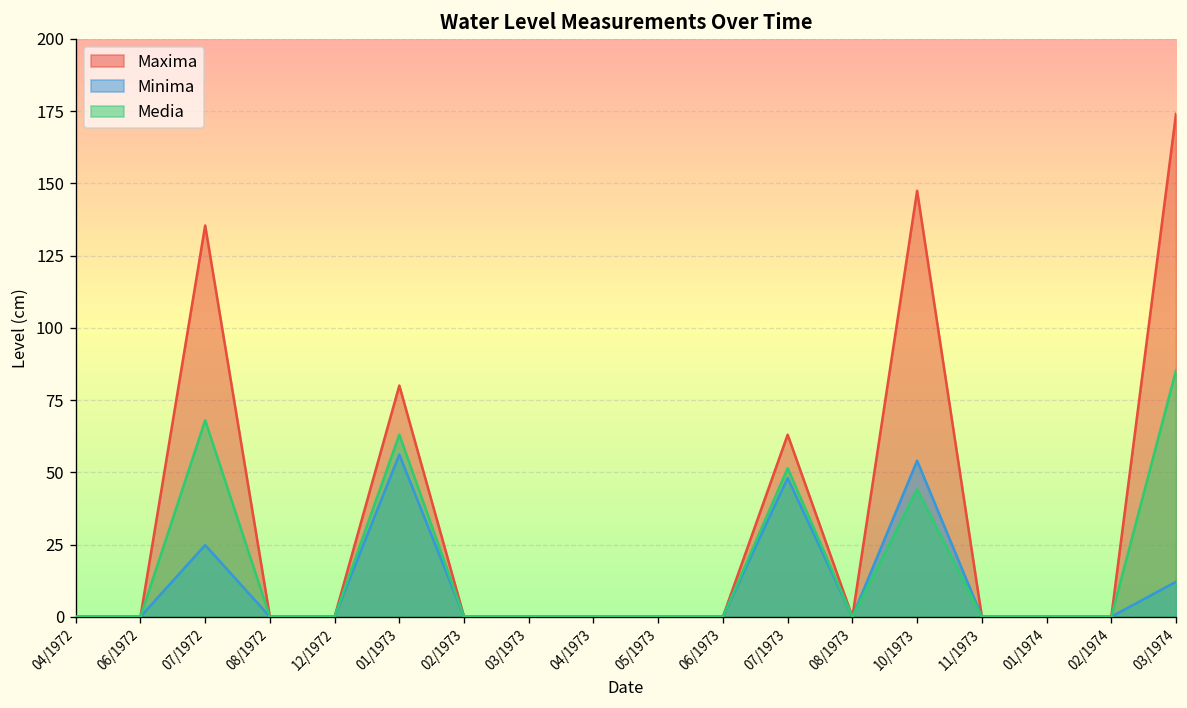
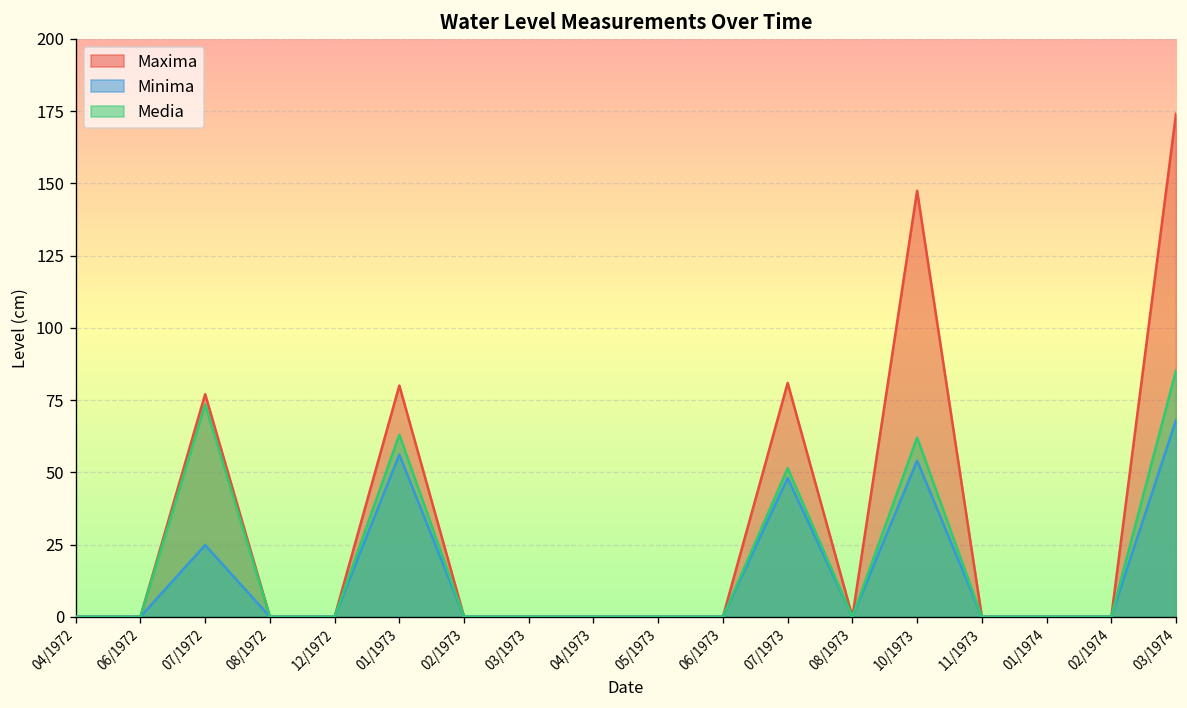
Maxima, 07/1972: 135 -> 77
Media, 07/1972: 68 -> 73
Maxima, 07/1973: 63 -> 81
Media, 10/1973: 44 -> 62
Minima, 03/1974: 12 -> 68
